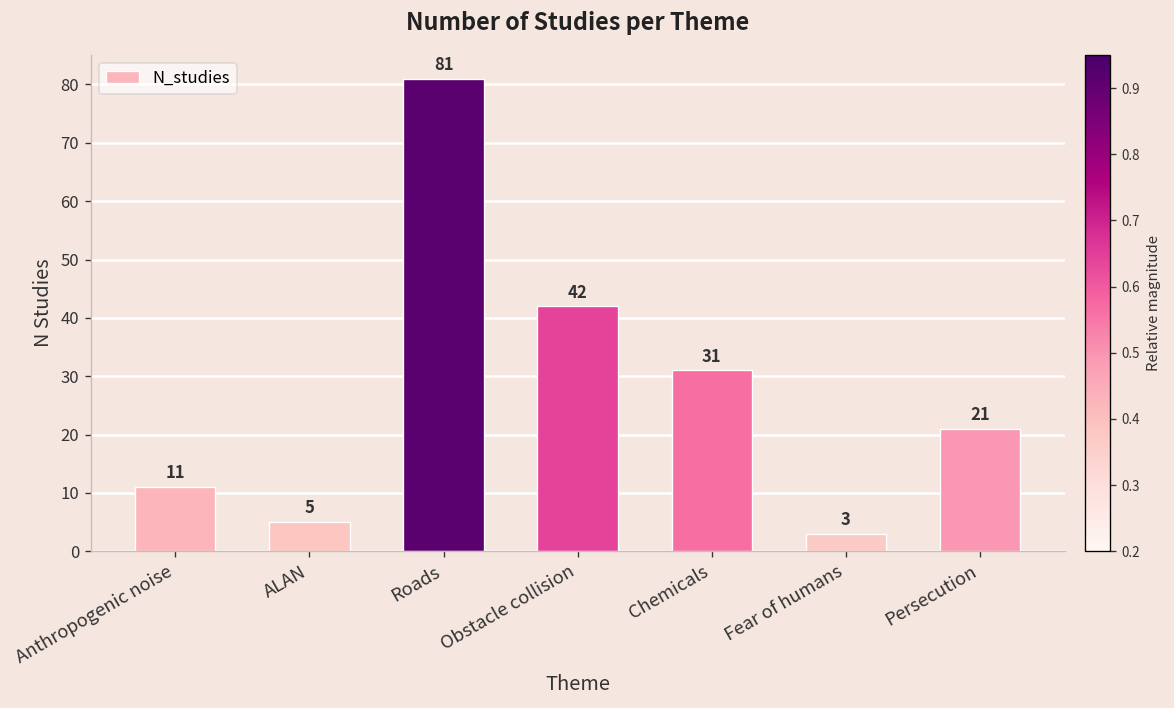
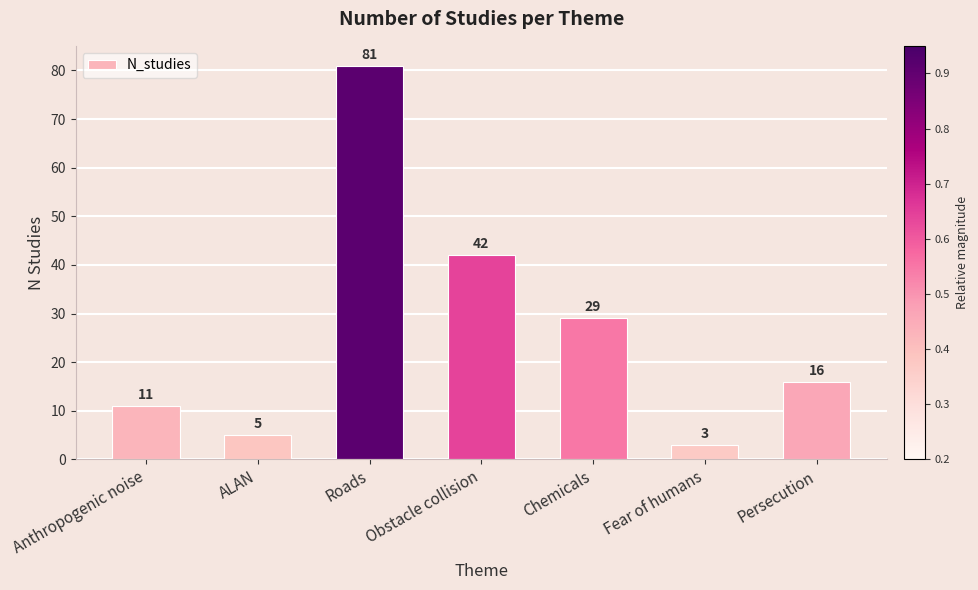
Chemicals: 31 -> 29
Persecution: 21 -> 16
